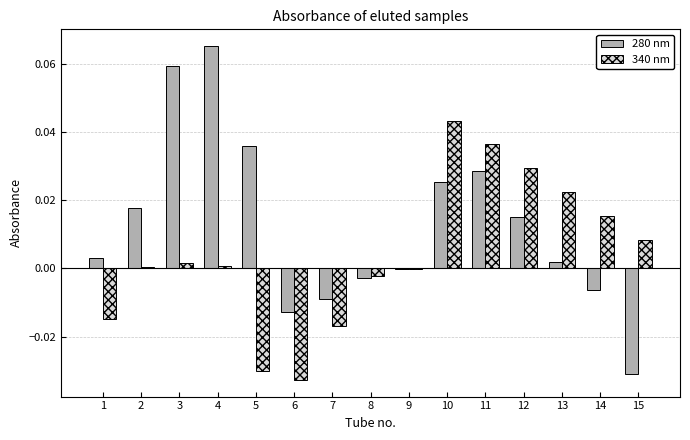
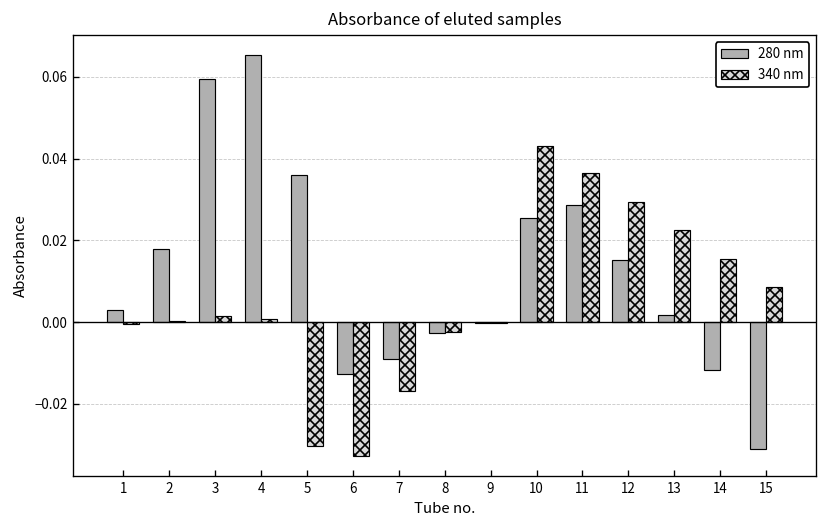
340 nm, 1: -0.015 -> -0.001
280 nm, 14: -0.006 -> -0.012
